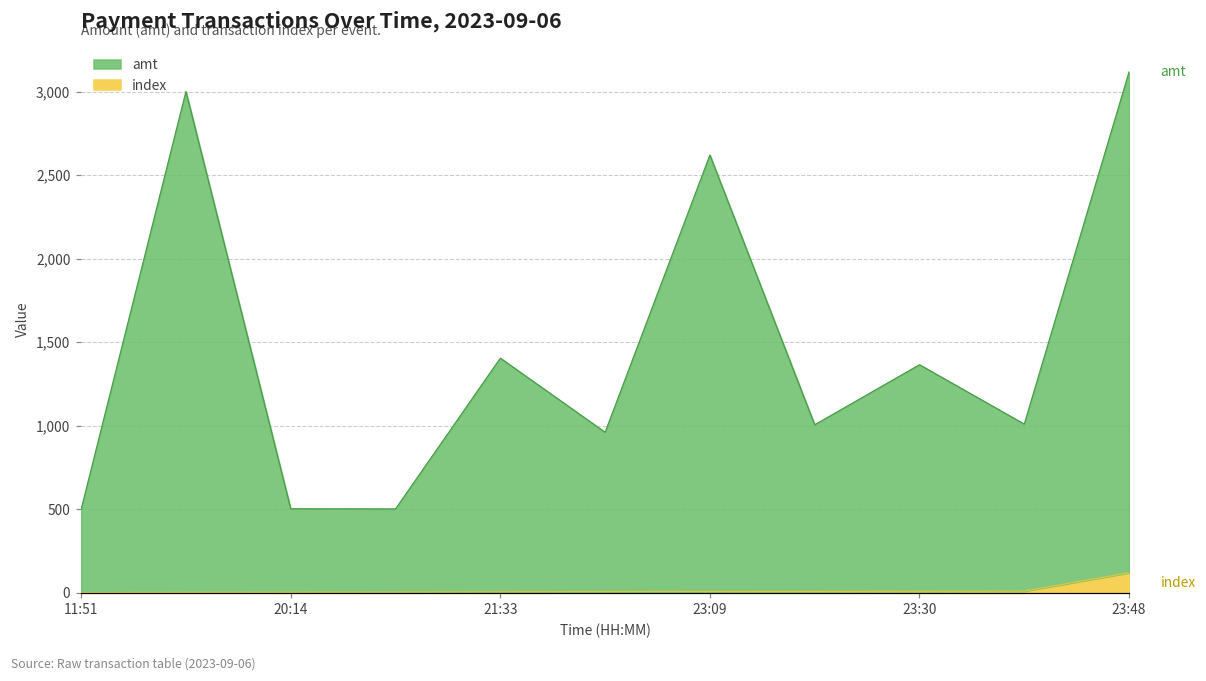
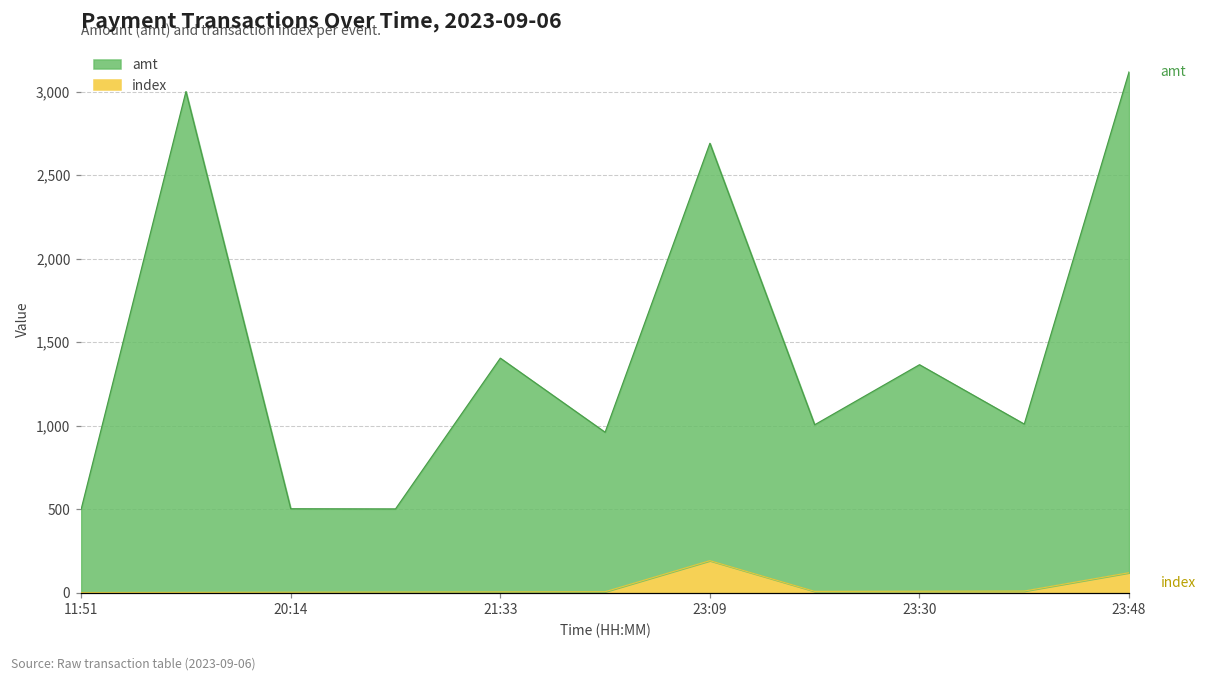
index, 23:09: 10 -> 190
amt, 23:09: 2,610 -> 2,500
